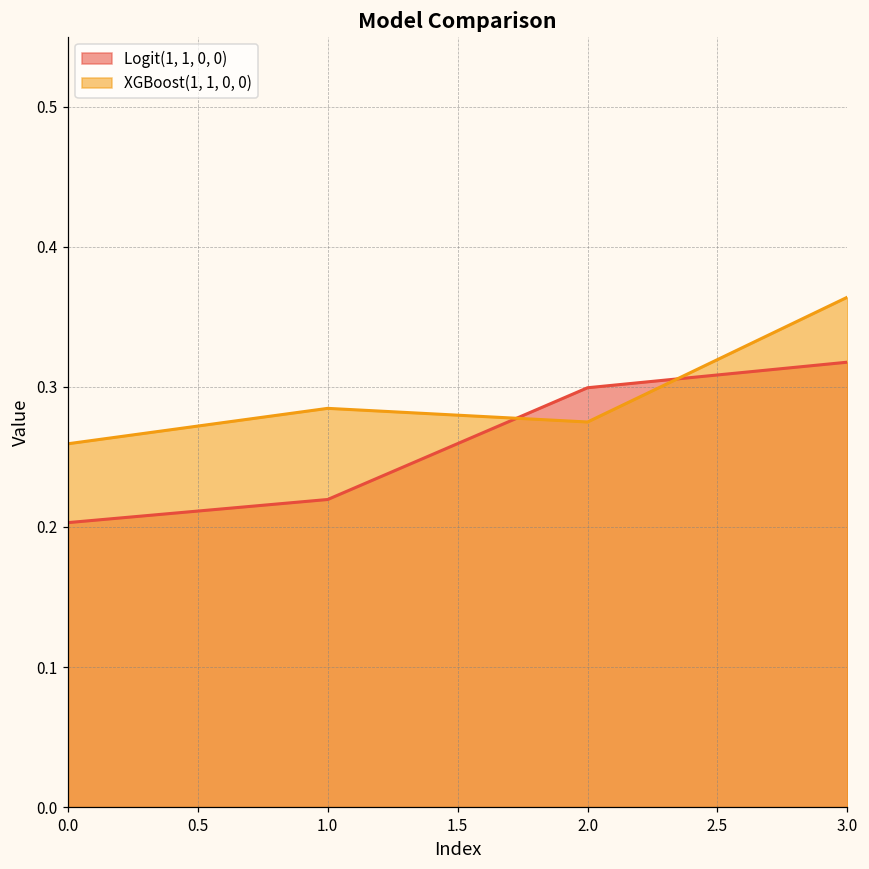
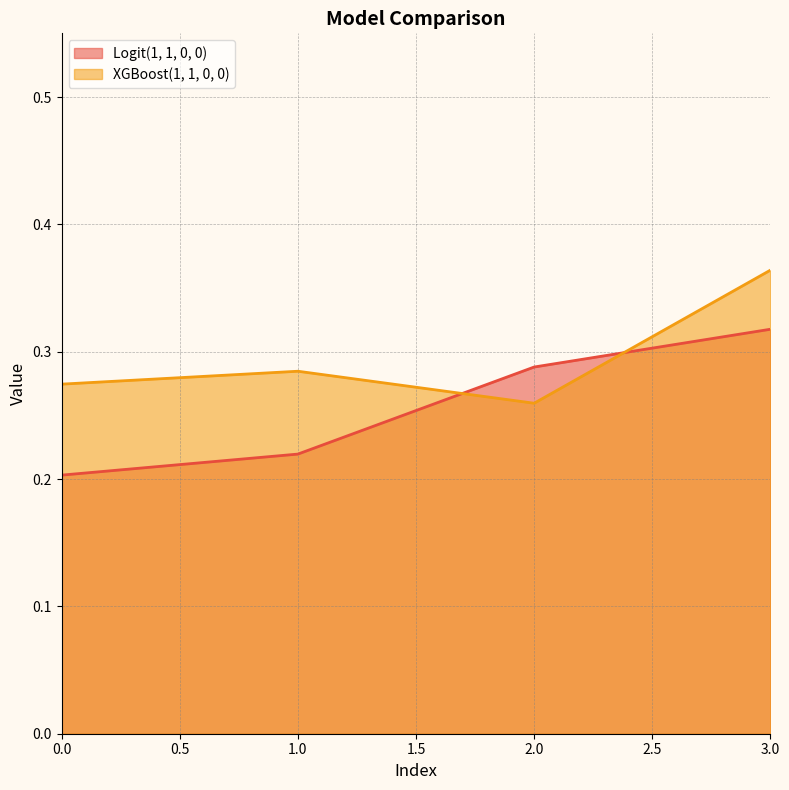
XGBoost(1, 1, 0, 0), 0.0: 0.259 -> 0.275
Logit(1, 1, 0, 0), 2.0: 0.299 -> 0.288
XGBoost(1, 1, 0, 0), 2.0: 0.275 -> 0.260
